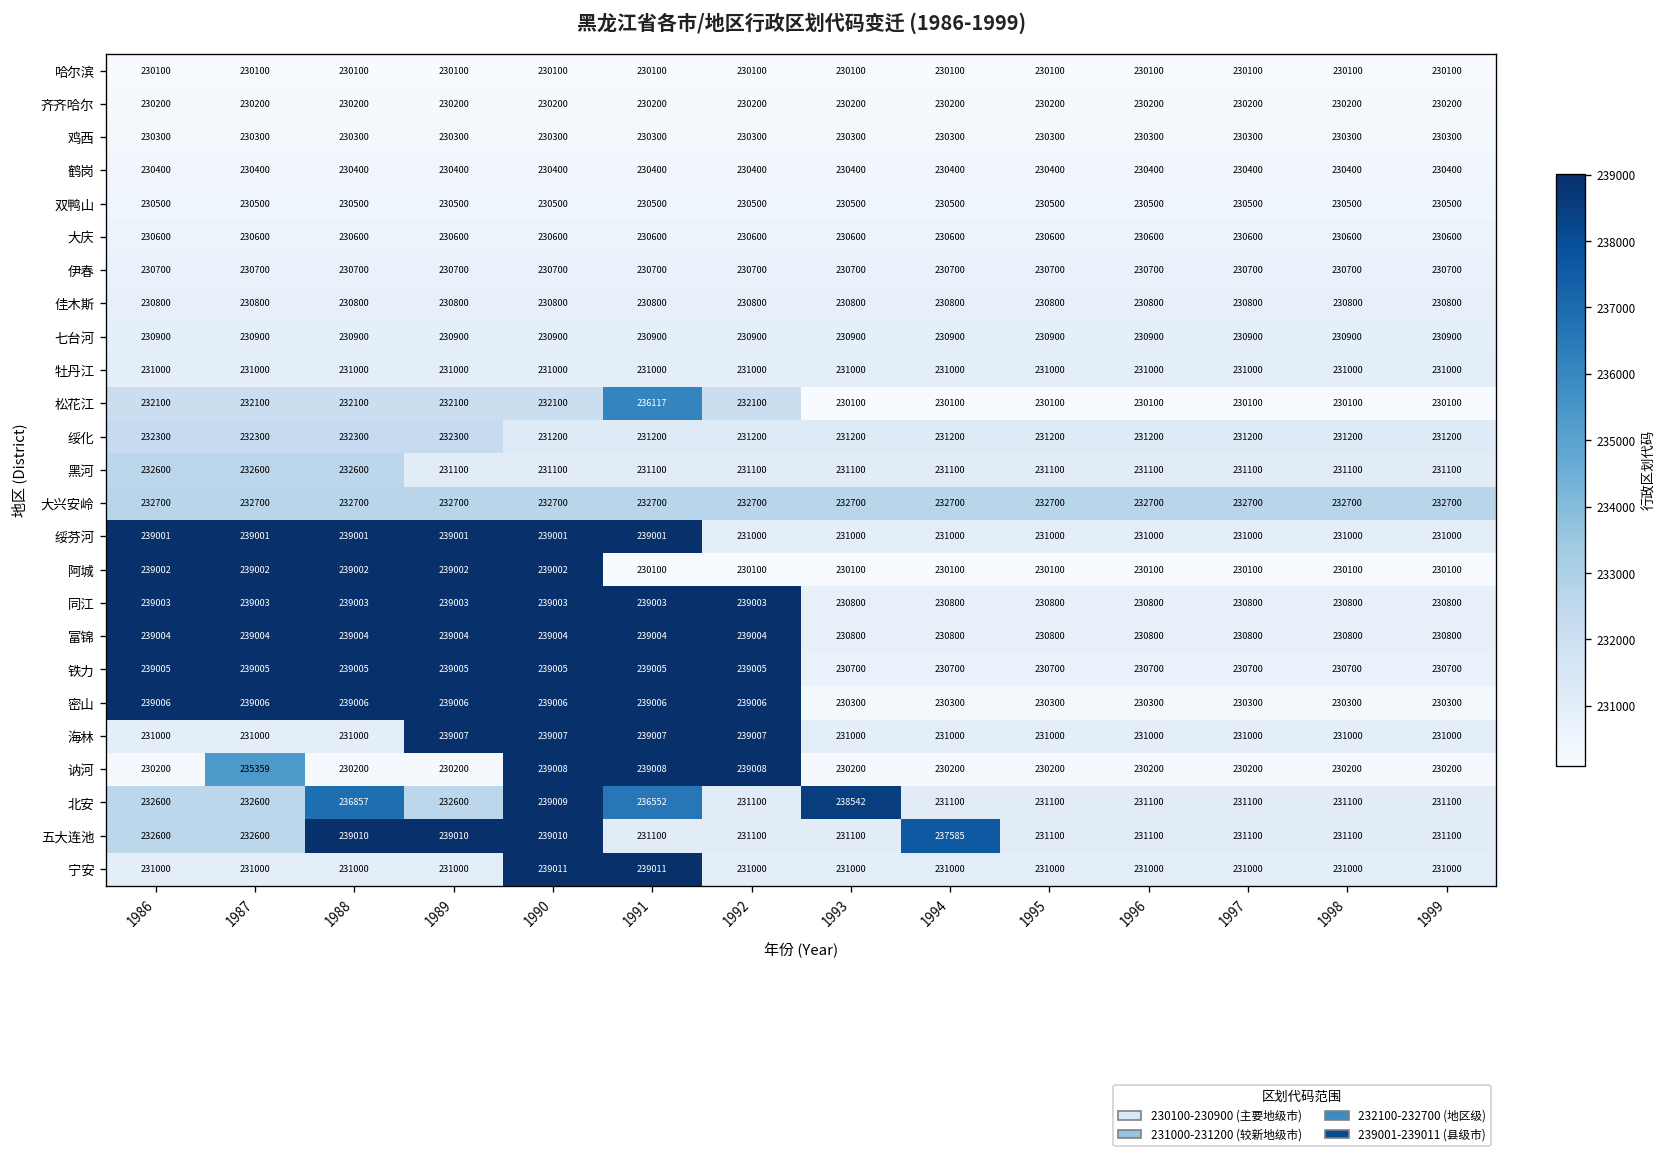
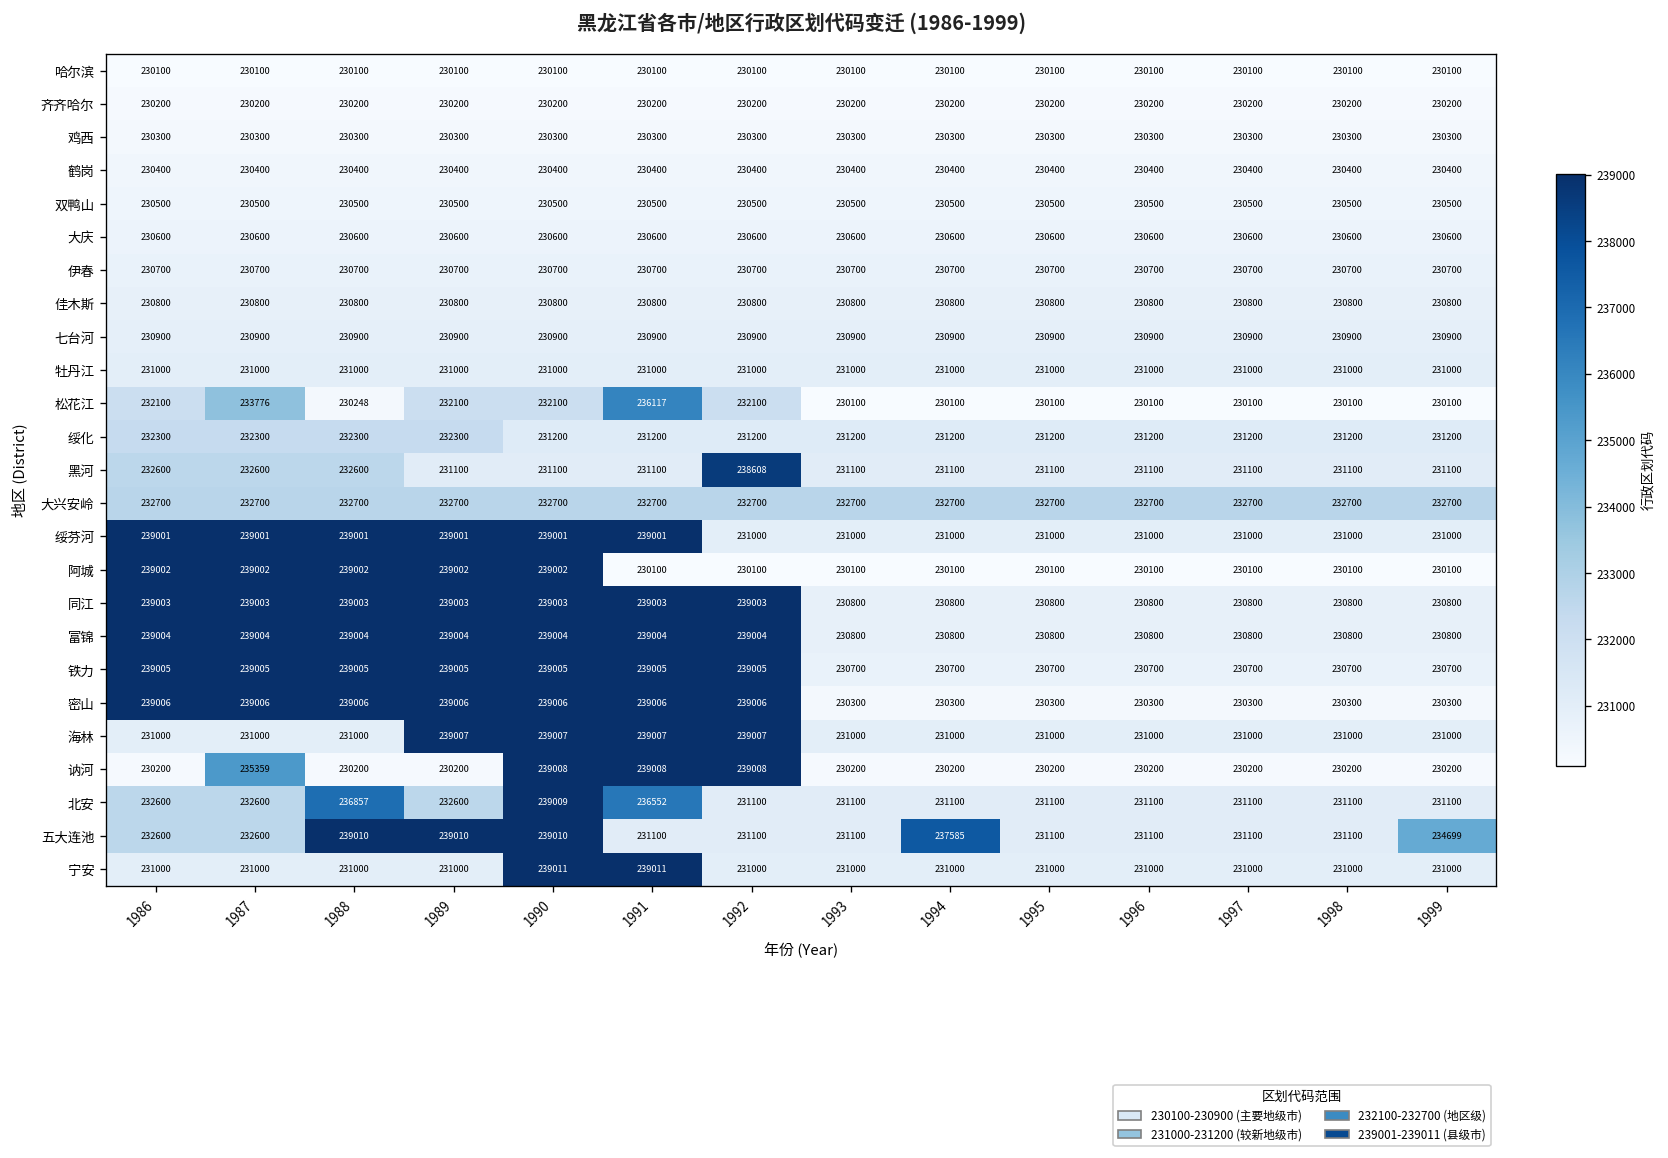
松花江, 1987: 232100 -> 233776
松花江, 1988: 232100 -> 230248
黑河, 1992: 231100 -> 238608
北安, 1993: 238542 -> 231100
五大连池, 1999: 231100 -> 234699
